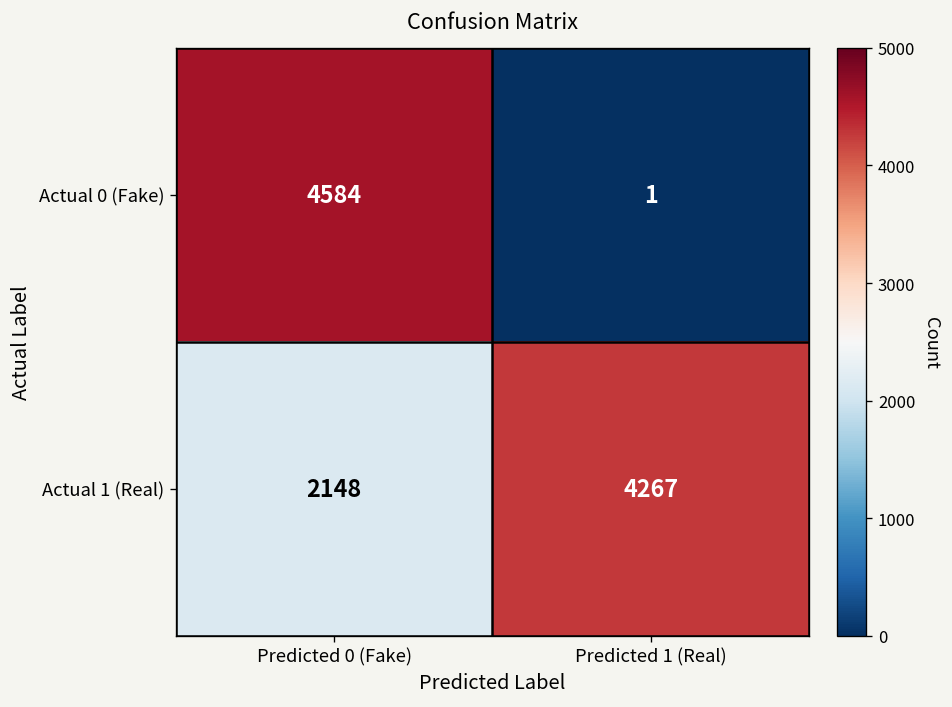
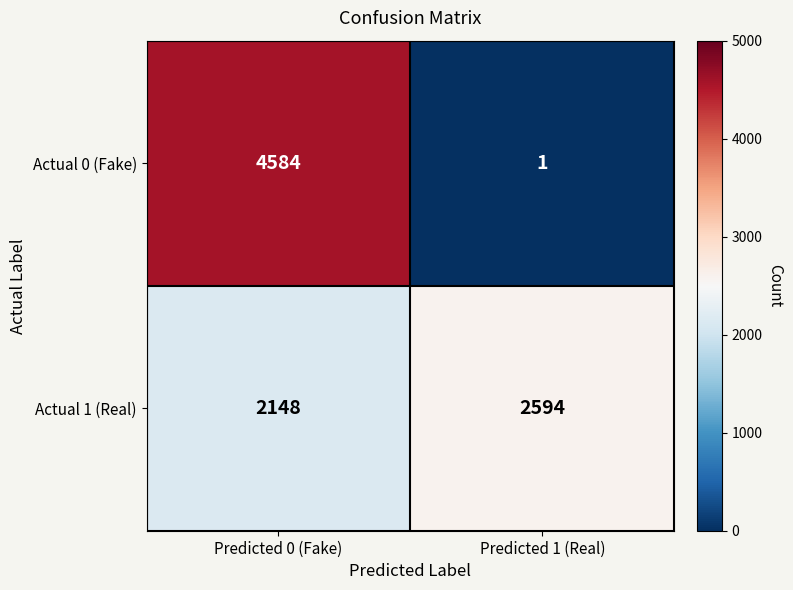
Actual 1 (Real), Predicted 1 (Real): 4267 -> 2594
